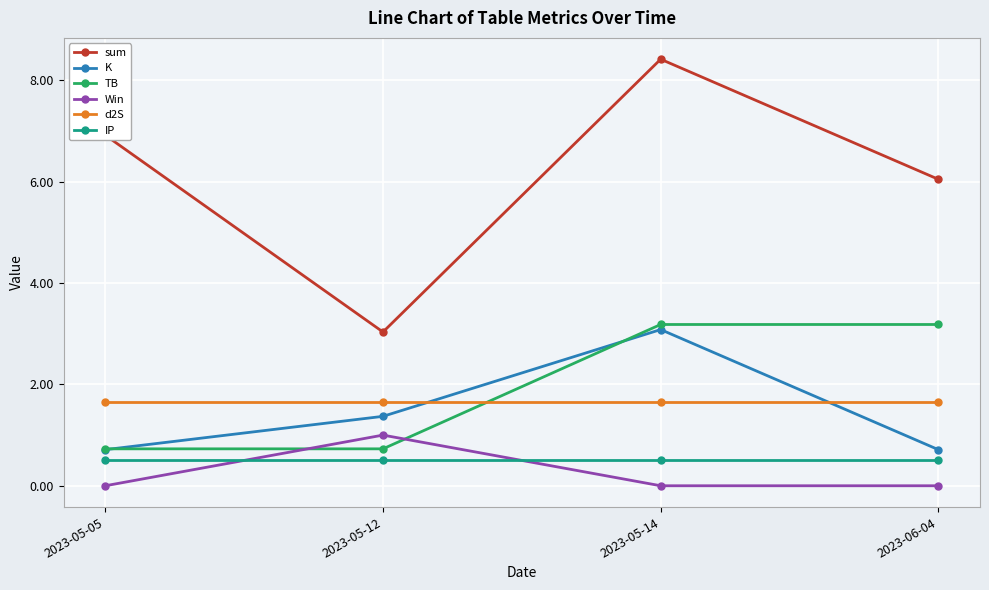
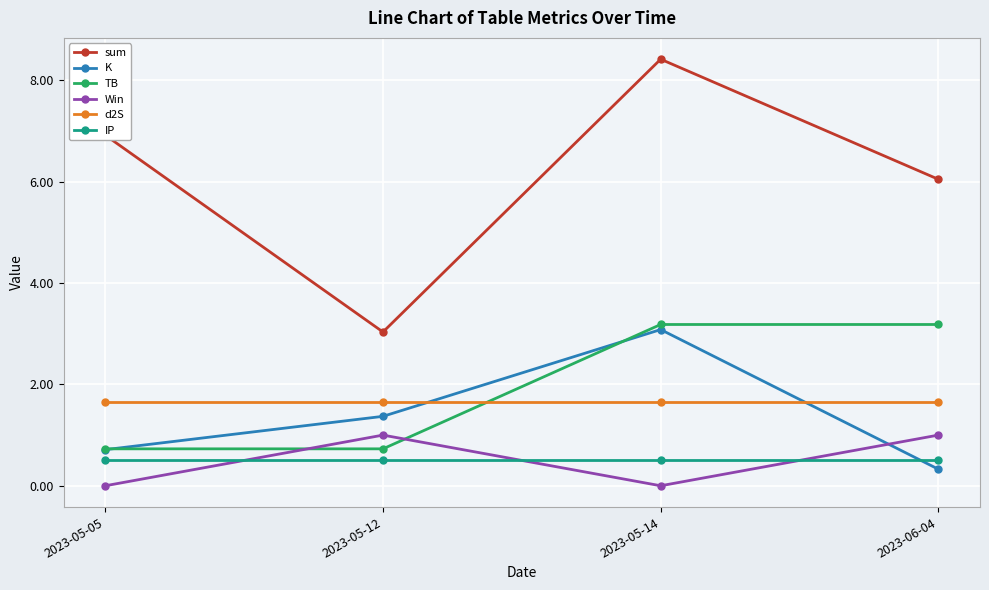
K, 2023-06-04: 0.7 -> 0.3
Win, 2023-06-04: 0 -> 1
